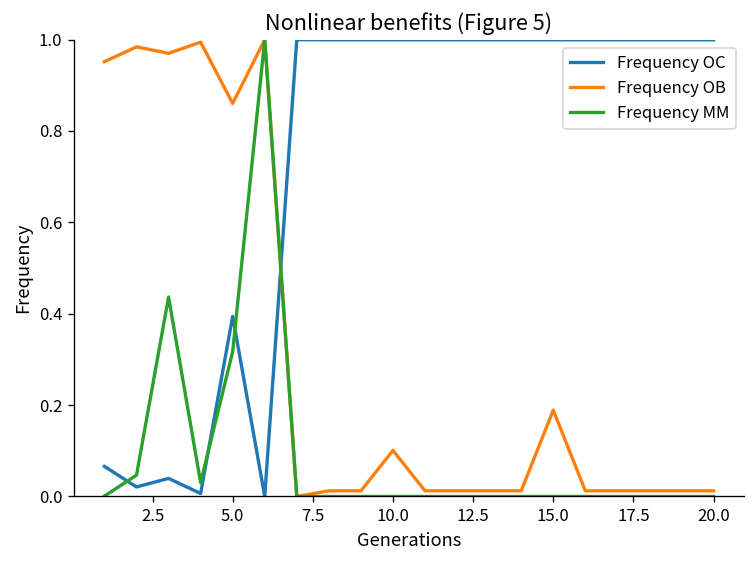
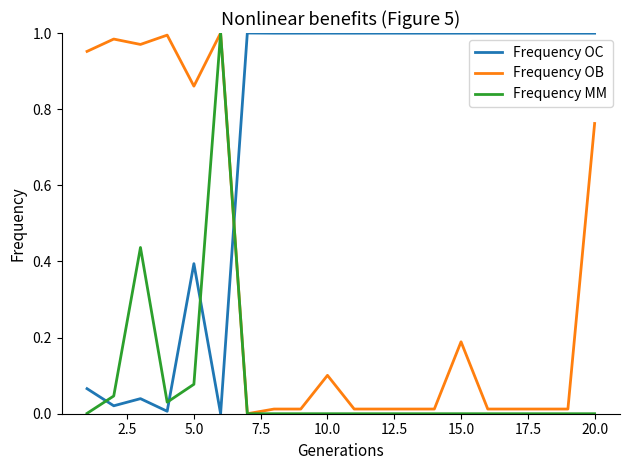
Frequency MM, 5.0: 0.32 -> 0.08
Frequency OB, 20.0: 0.01 -> 0.76
